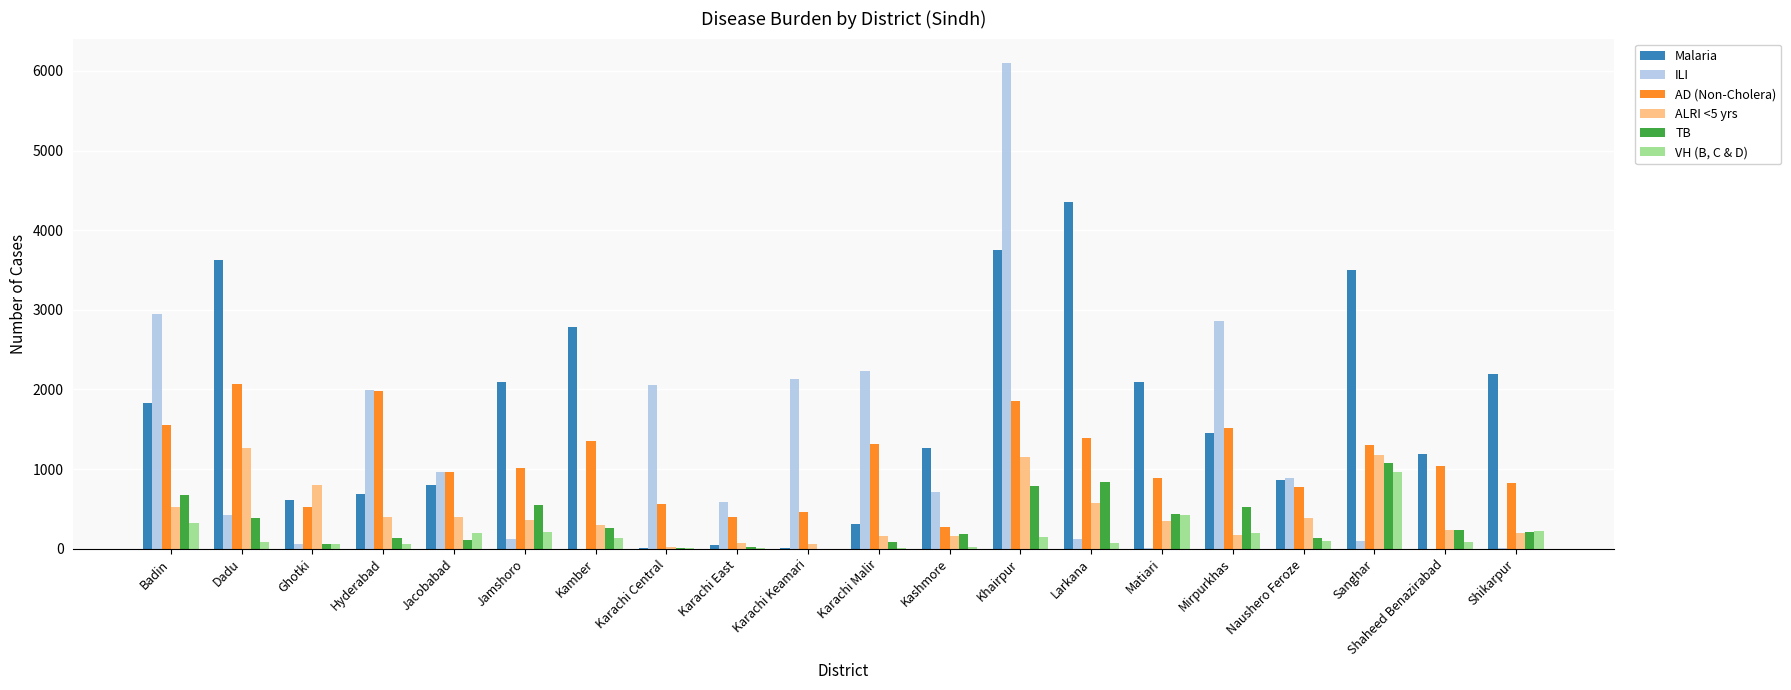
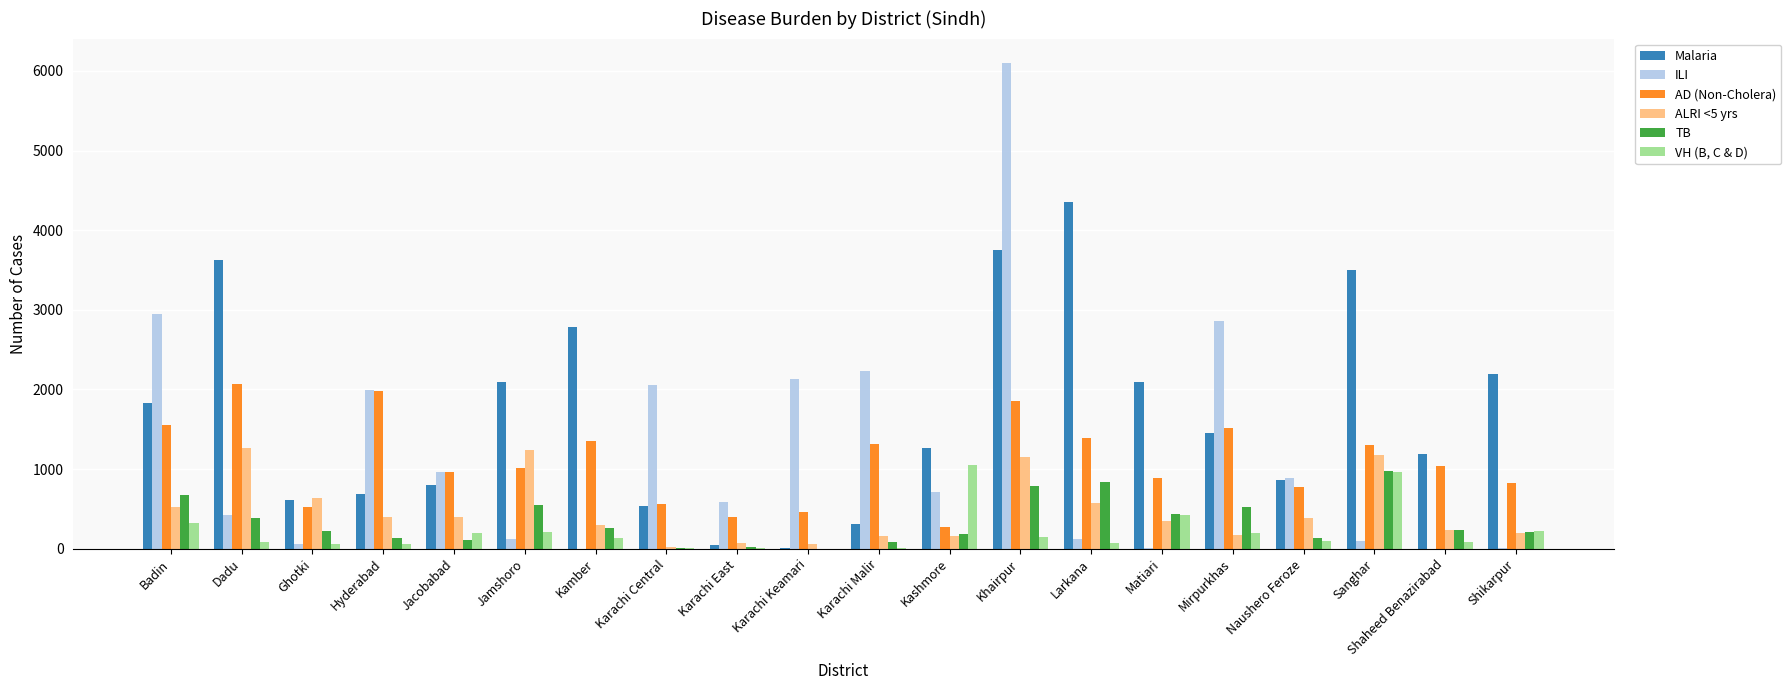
ALRI <5 yrs, Ghotki: 800 -> 600
TB, Ghotki: 100 -> 200
ALRI <5 yrs, Jamshoro: 400 -> 1200
Malaria, Karachi Central: 0 -> 500
VH (B, C & D), Kashmore: 0 -> 1100
TB, Sanghar: 1100 -> 1000
